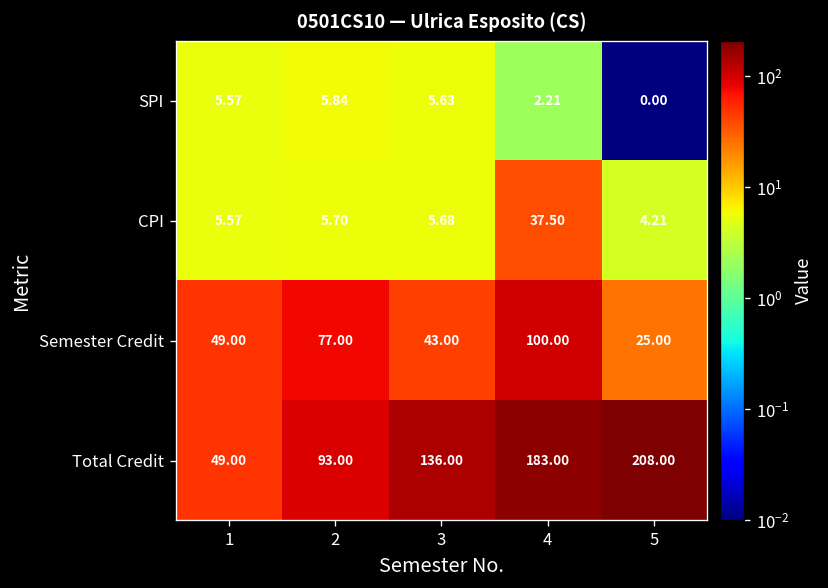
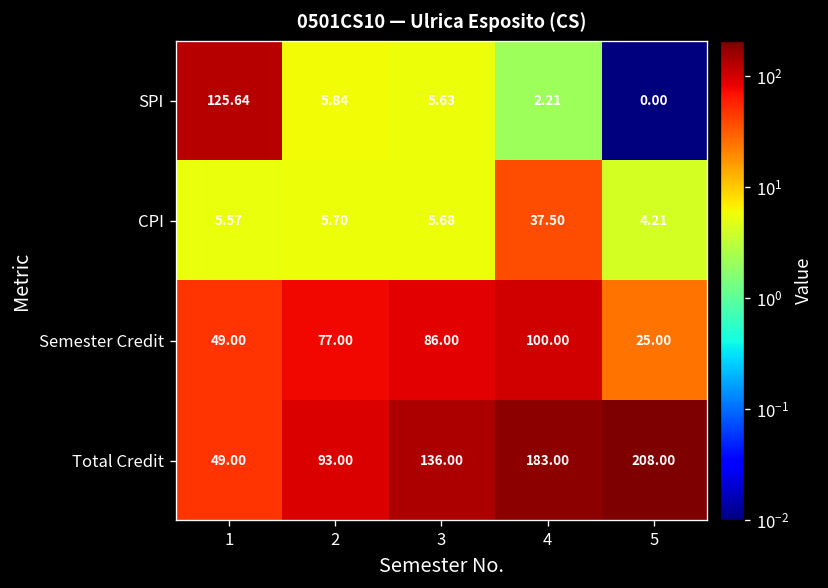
SPI, 1: 5.57 -> 125.64
Semester Credit, 3: 43.00 -> 86.00
